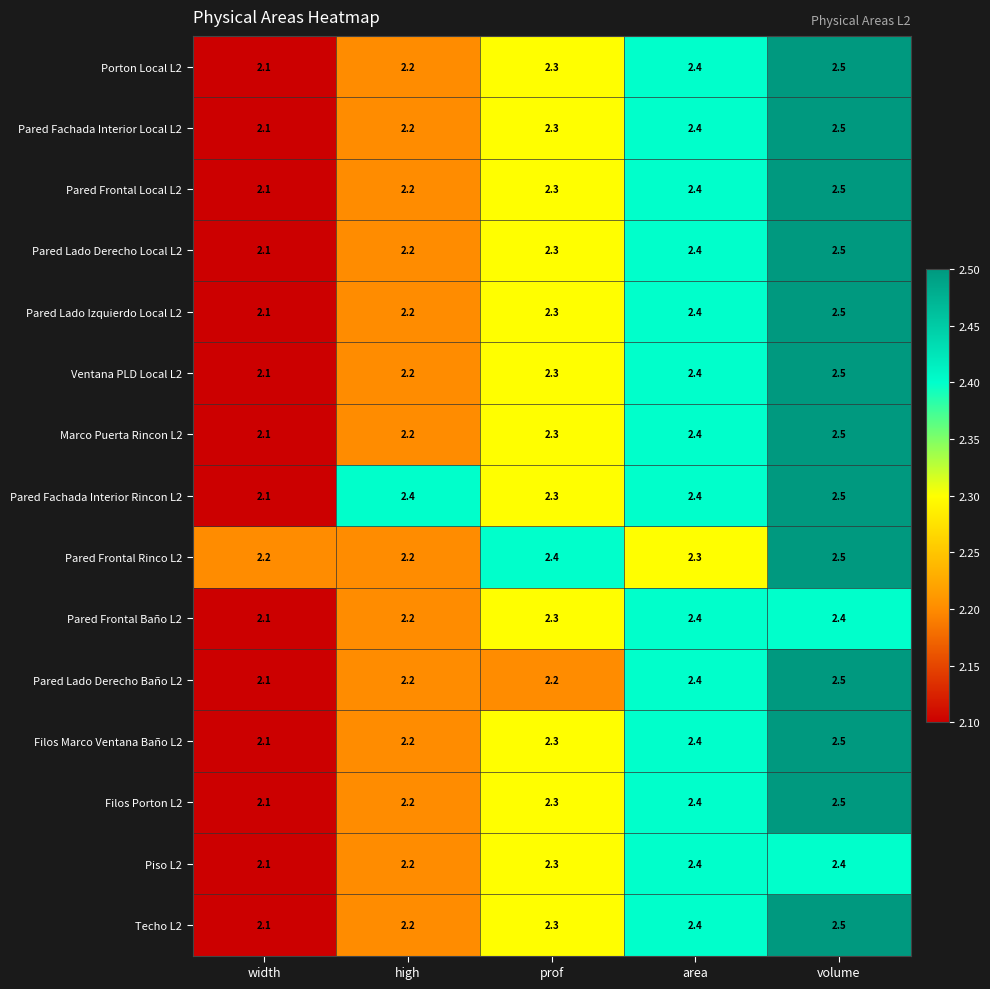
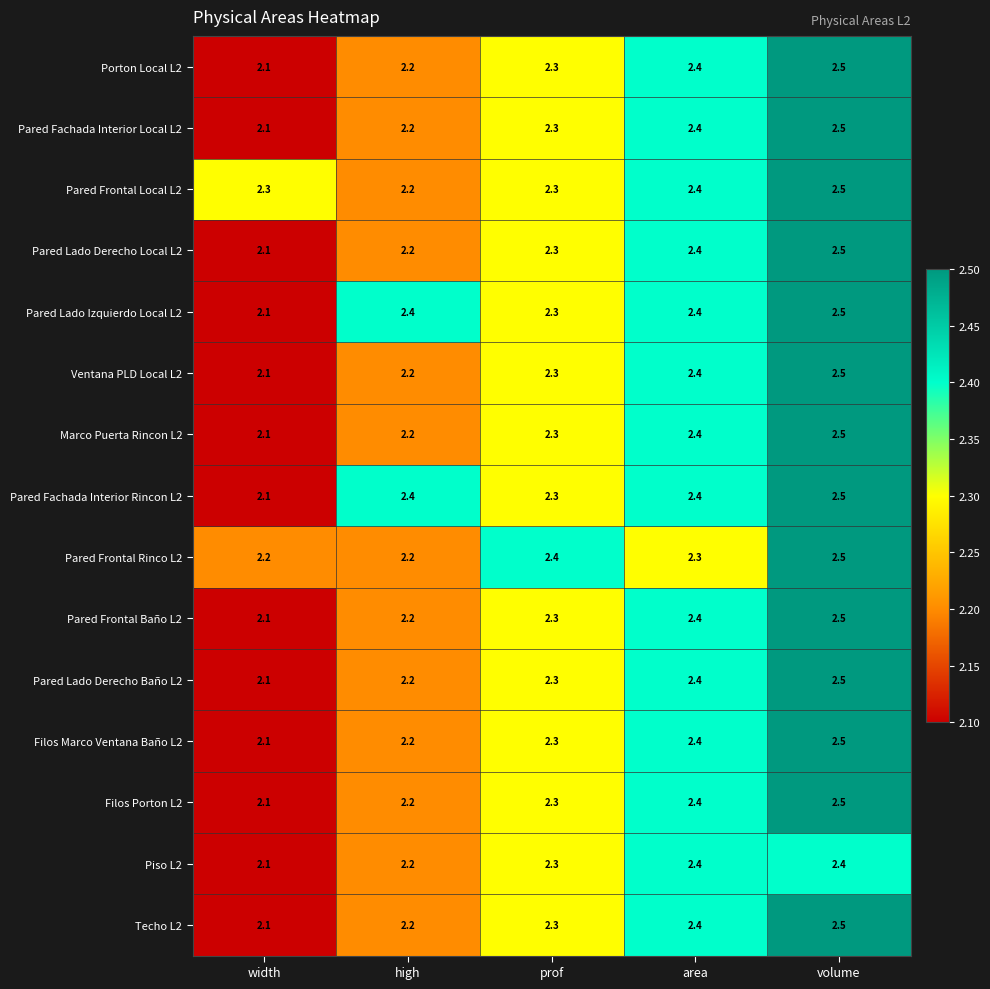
Pared Frontal Local L2, width: 2.1 -> 2.3
Pared Lado Izquierdo Local L2, high: 2.2 -> 2.4
Pared Frontal Baño L2, volume: 2.4 -> 2.5
Pared Lado Derecho Baño L2, prof: 2.2 -> 2.3
